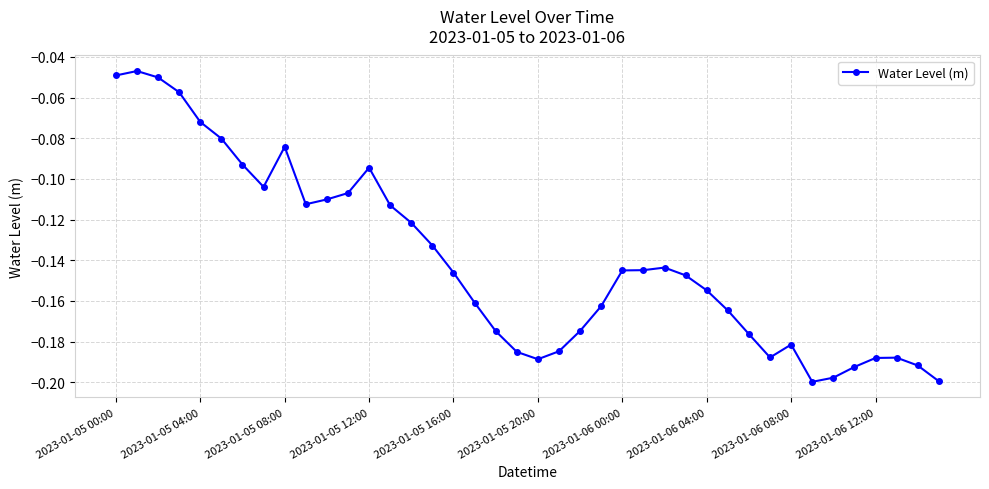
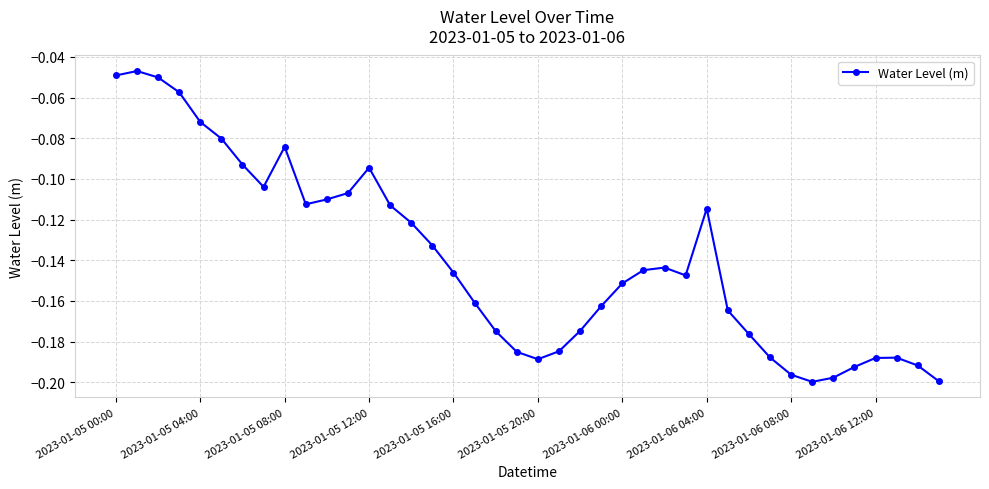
2023-01-06 00:00: -0.145 -> -0.151
2023-01-06 04:00: -0.155 -> -0.115
2023-01-06 08:00: -0.181 -> -0.196
